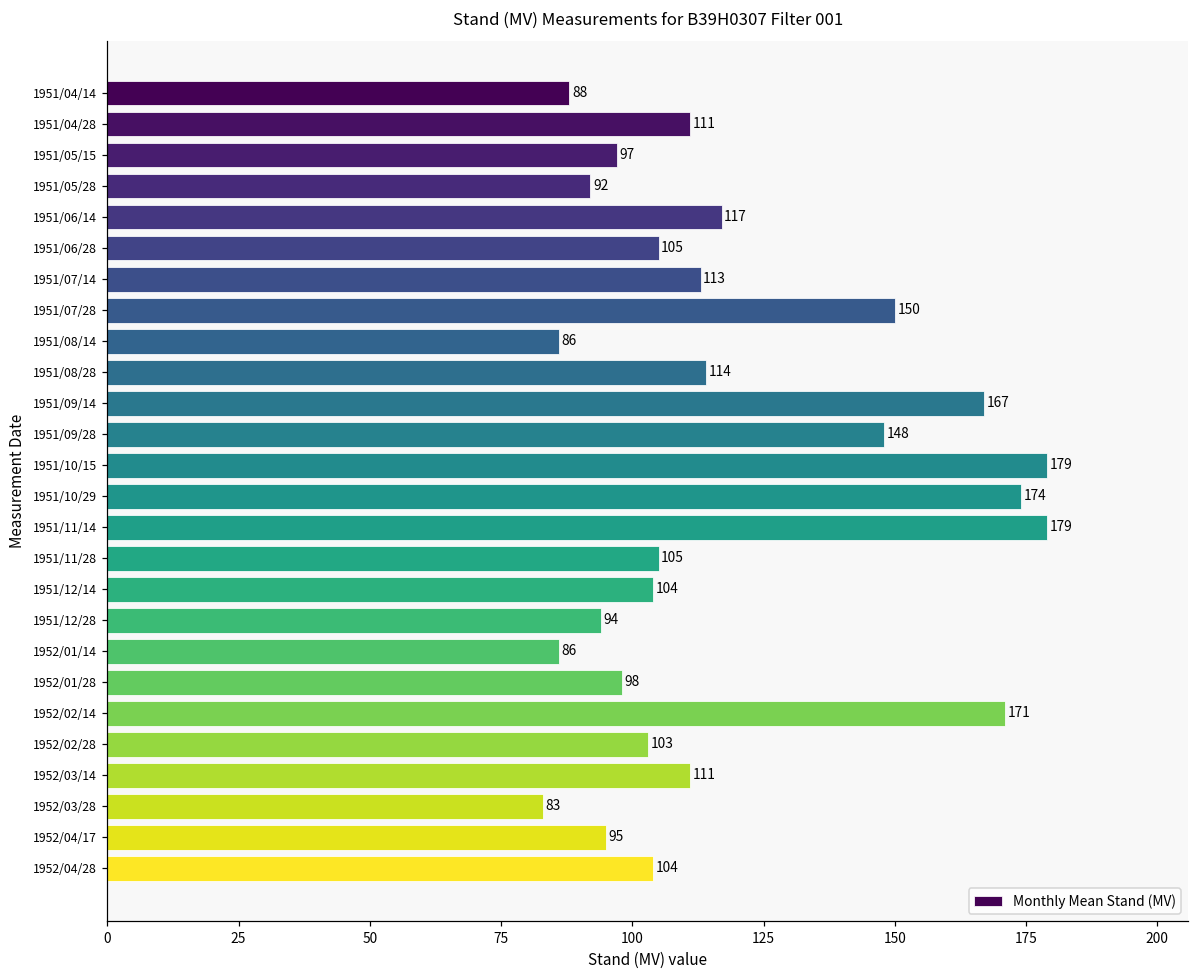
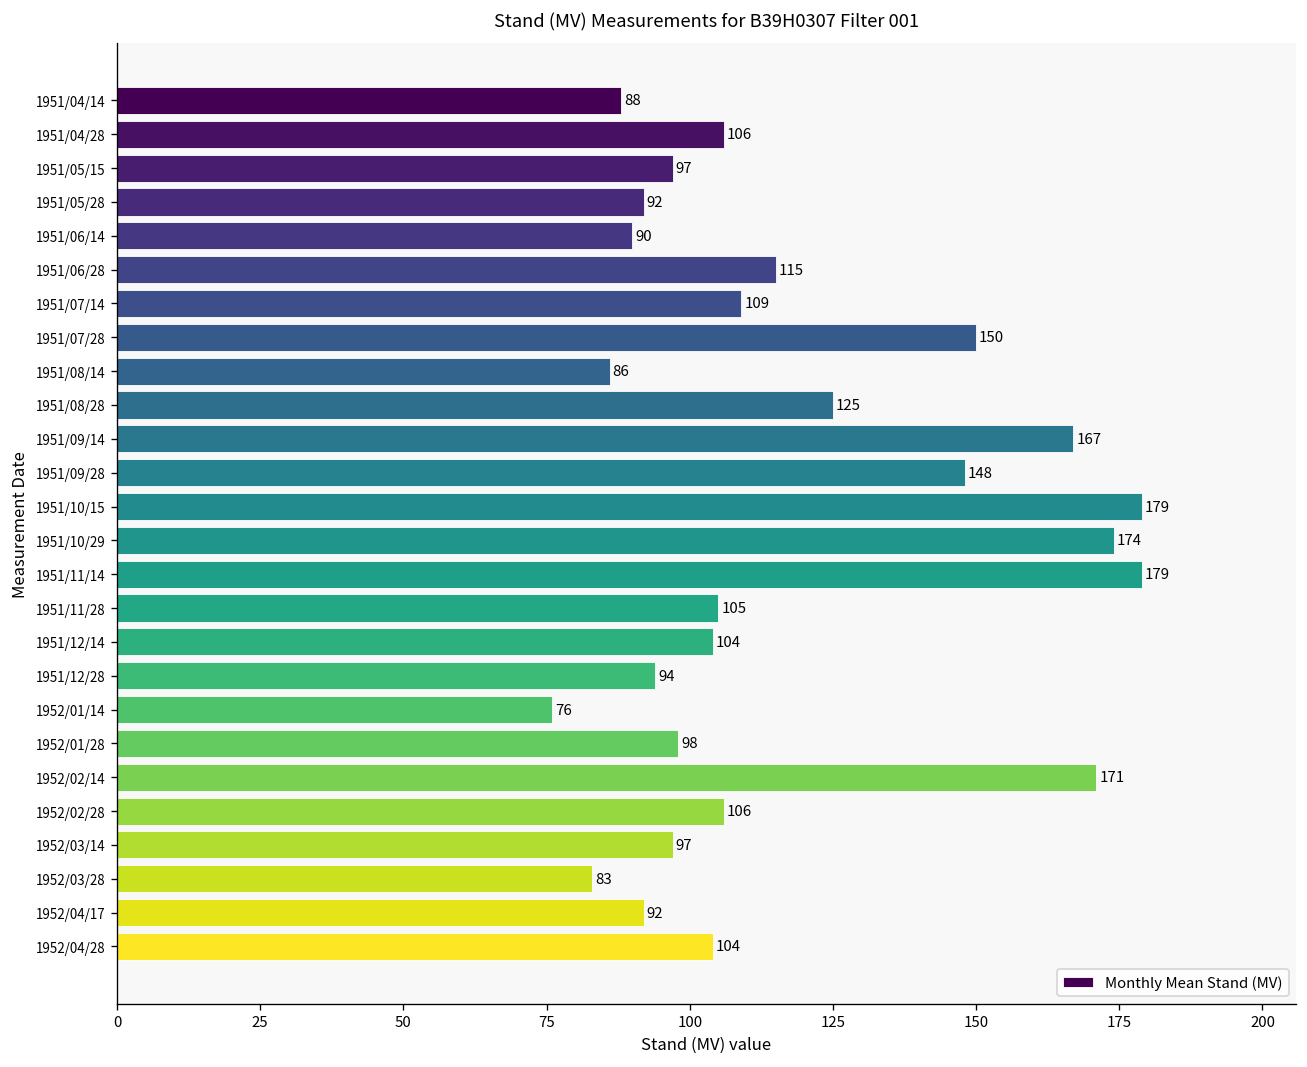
1951/04/28: 111 -> 106
1951/06/14: 117 -> 90
1951/06/28: 105 -> 115
1951/07/14: 113 -> 109
1951/08/28: 114 -> 125
1952/01/14: 86 -> 76
1952/02/28: 103 -> 106
1952/03/14: 111 -> 97
1952/04/17: 95 -> 92
